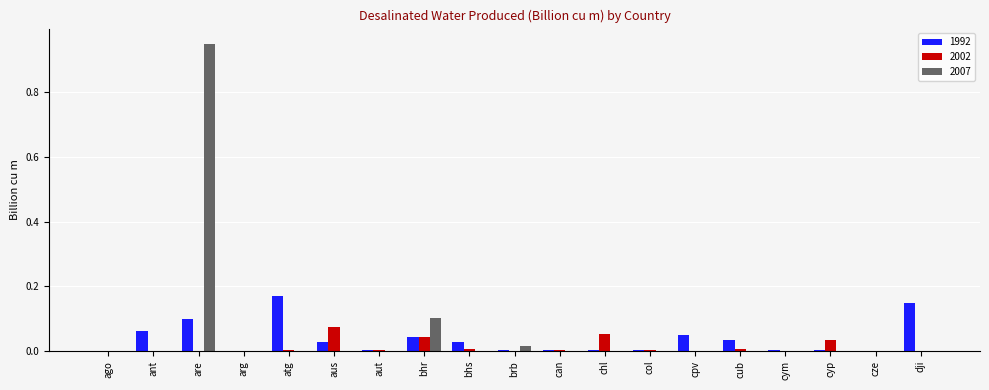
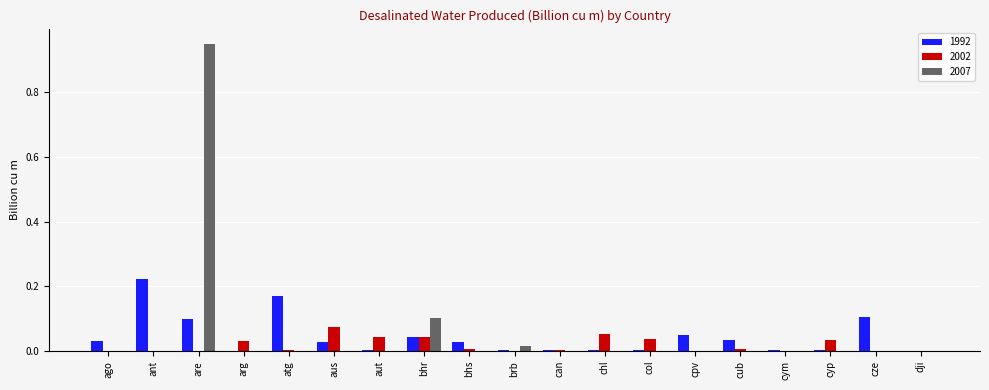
1992, ago: 0.00 -> 0.03
1992, ant: 0.06 -> 0.22
2002, arg: 0.00 -> 0.03
2002, aut: 0.00 -> 0.04
2002, col: 0.00 -> 0.04
1992, cze: 0.00 -> 0.11
1992, dji: 0.15 -> 0.00
